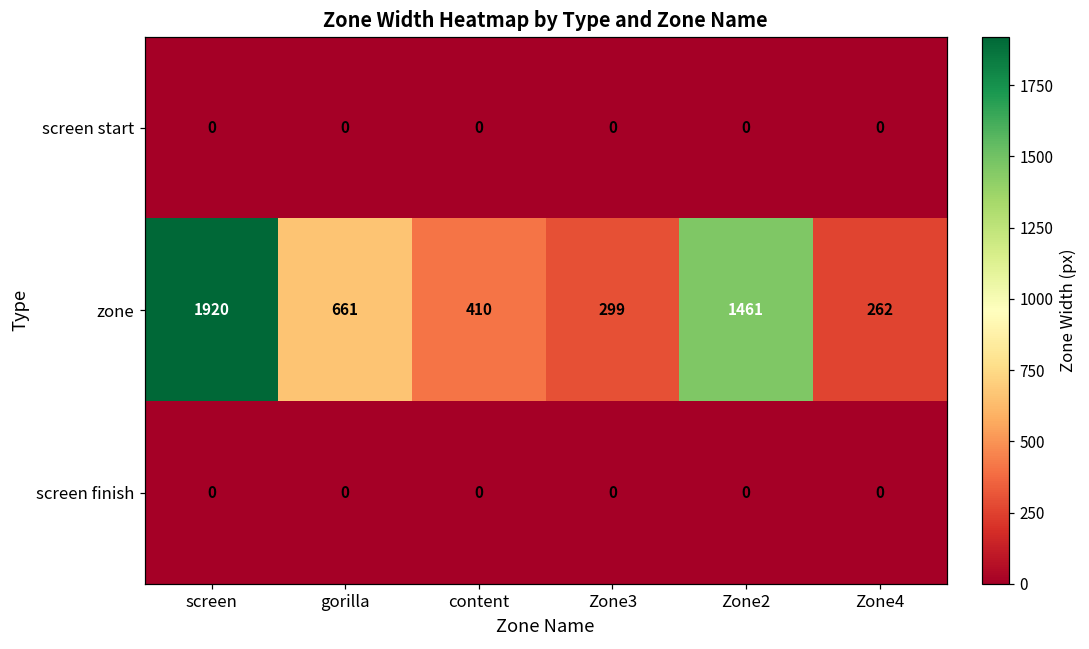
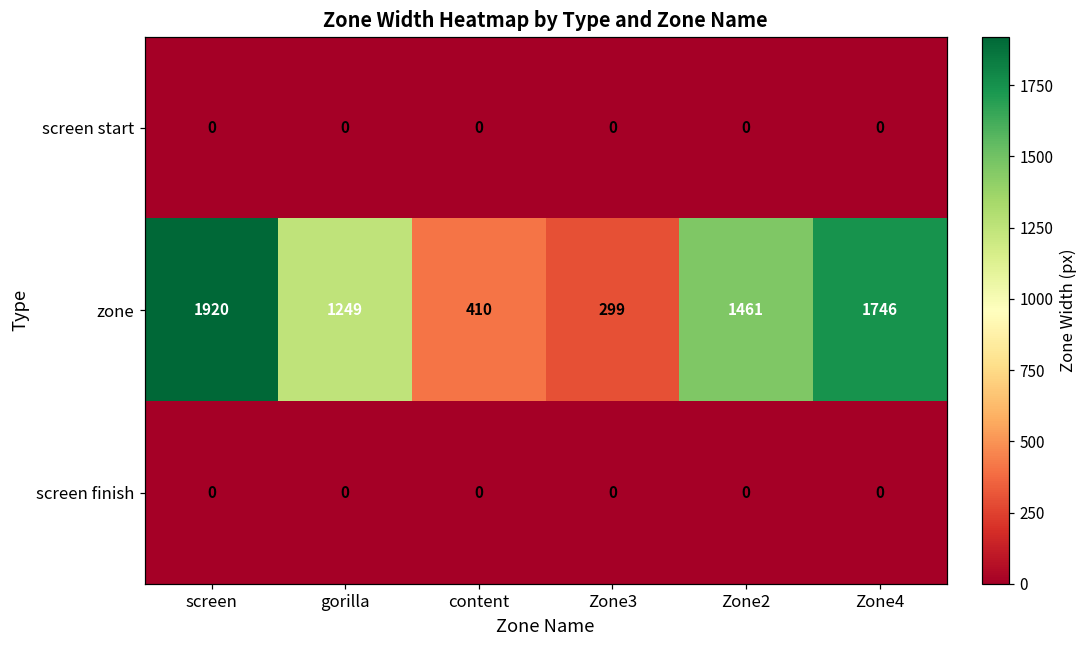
zone, gorilla: 661 -> 1249
zone, Zone4: 262 -> 1746
